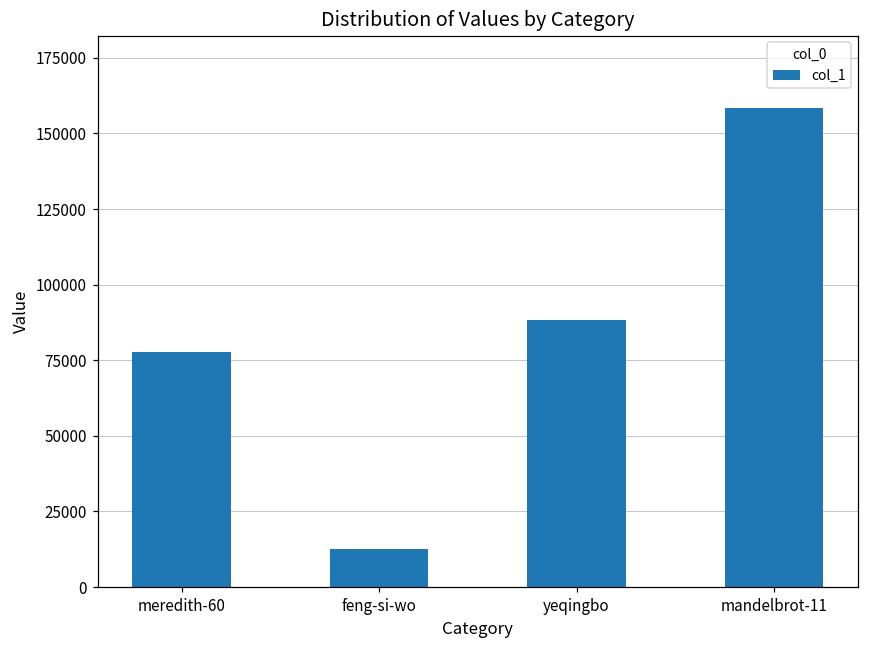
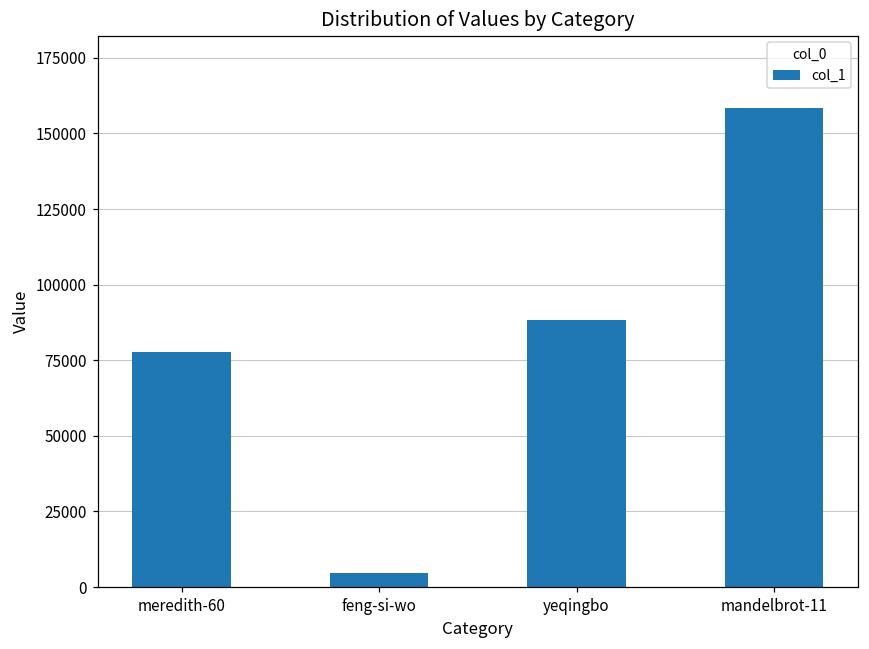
feng-si-wo: 13000 -> 5000
